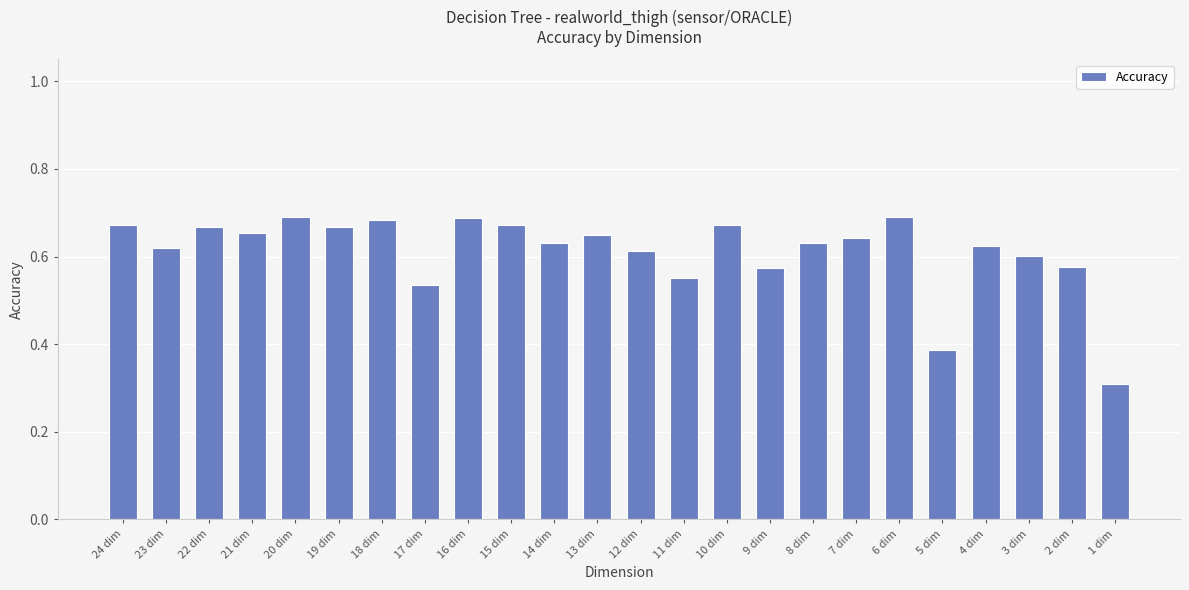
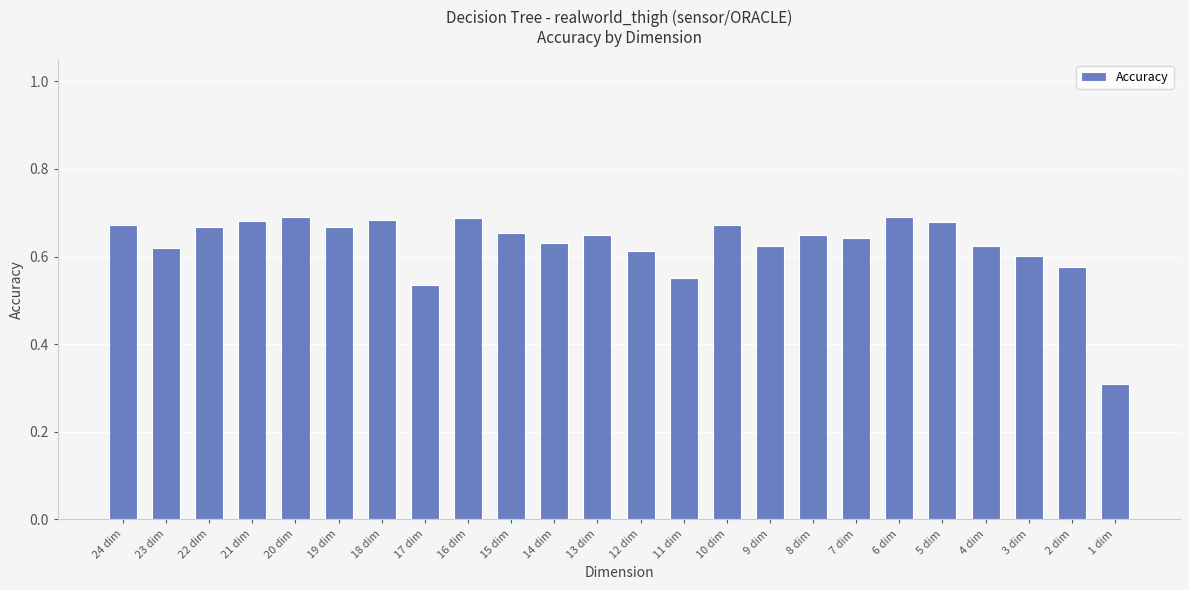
21 dim: 0.65 -> 0.68
15 dim: 0.67 -> 0.65
9 dim: 0.57 -> 0.63
8 dim: 0.63 -> 0.65
5 dim: 0.39 -> 0.68
